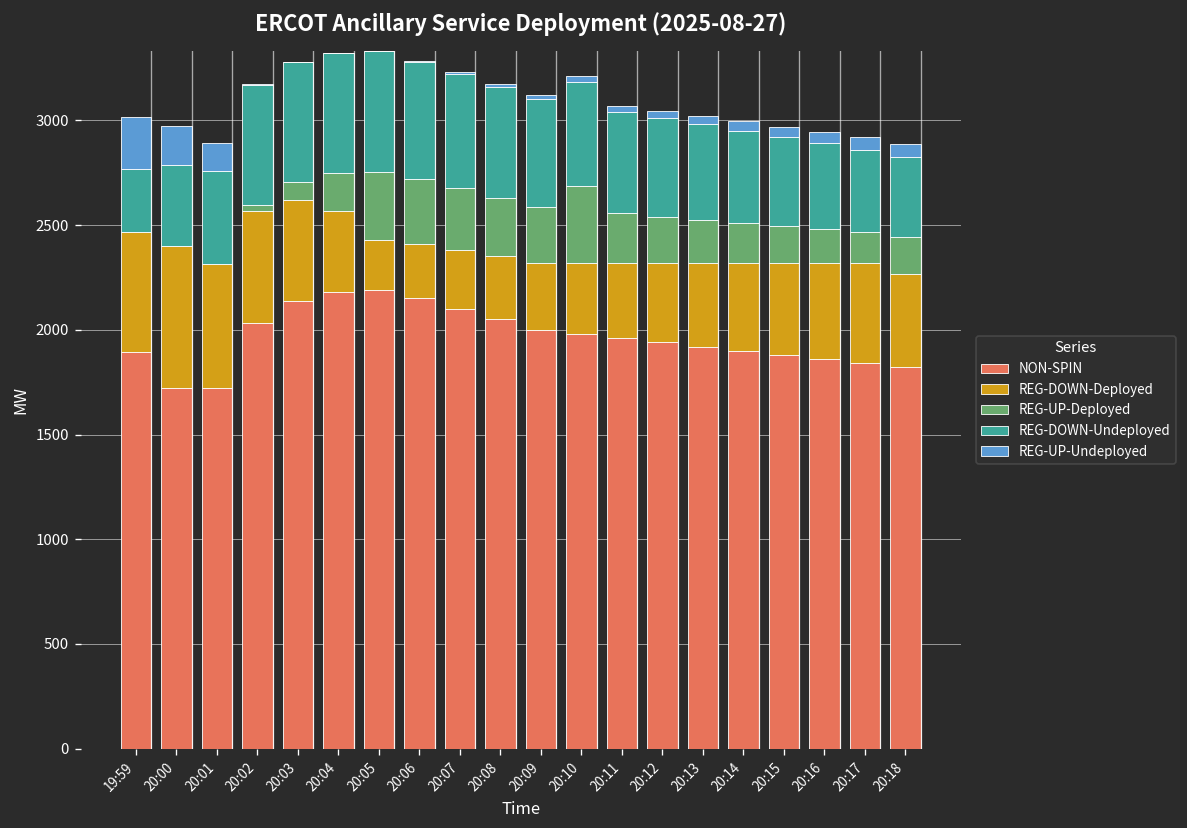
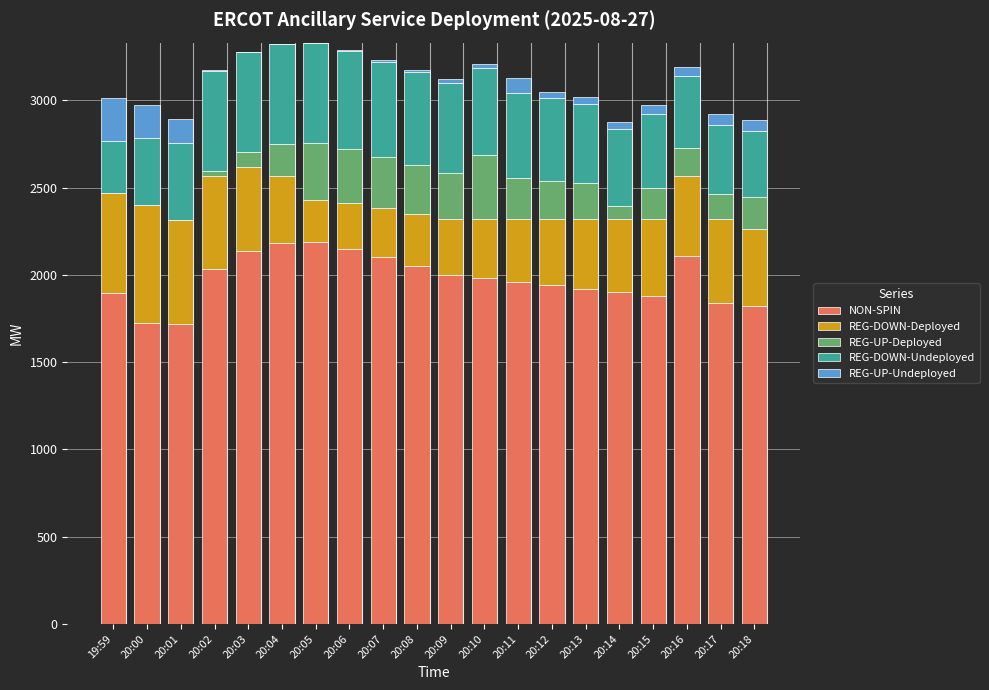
REG-UP-Undeployed, 20:11: 30 -> 90
REG-UP-Deployed, 20:14: 190 -> 70
NON-SPIN, 20:16: 1860 -> 2110
